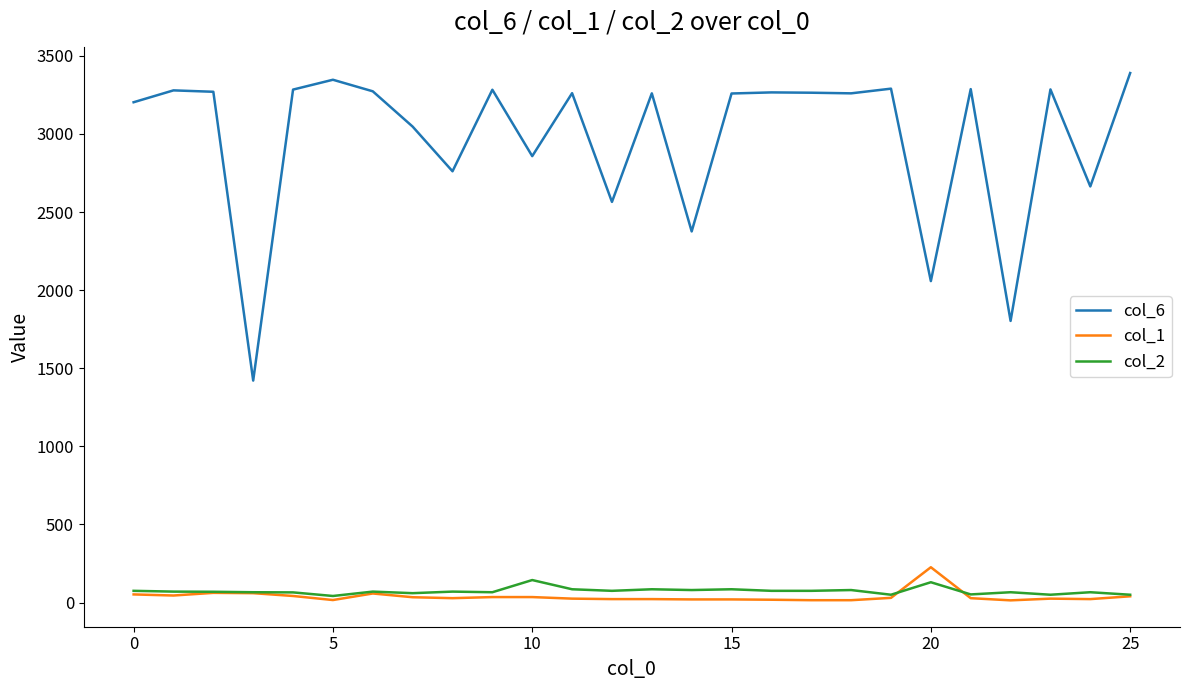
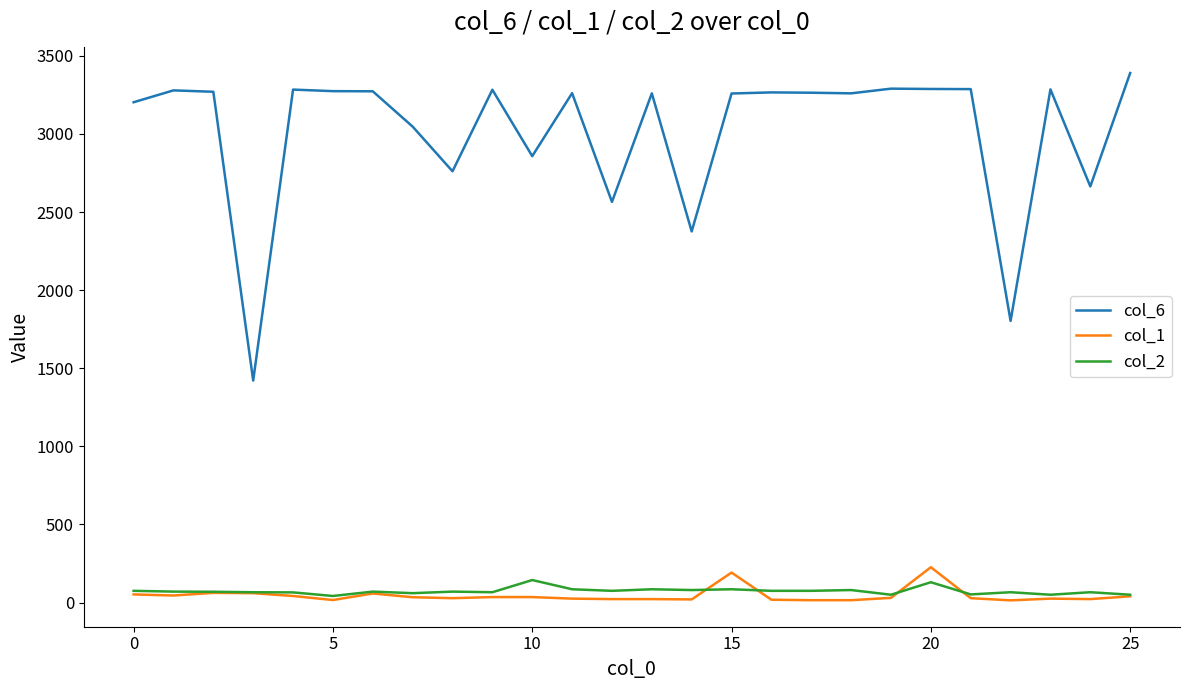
col_6, 5: 3350 -> 3270
col_1, 15: 20 -> 190
col_6, 20: 2060 -> 3290
